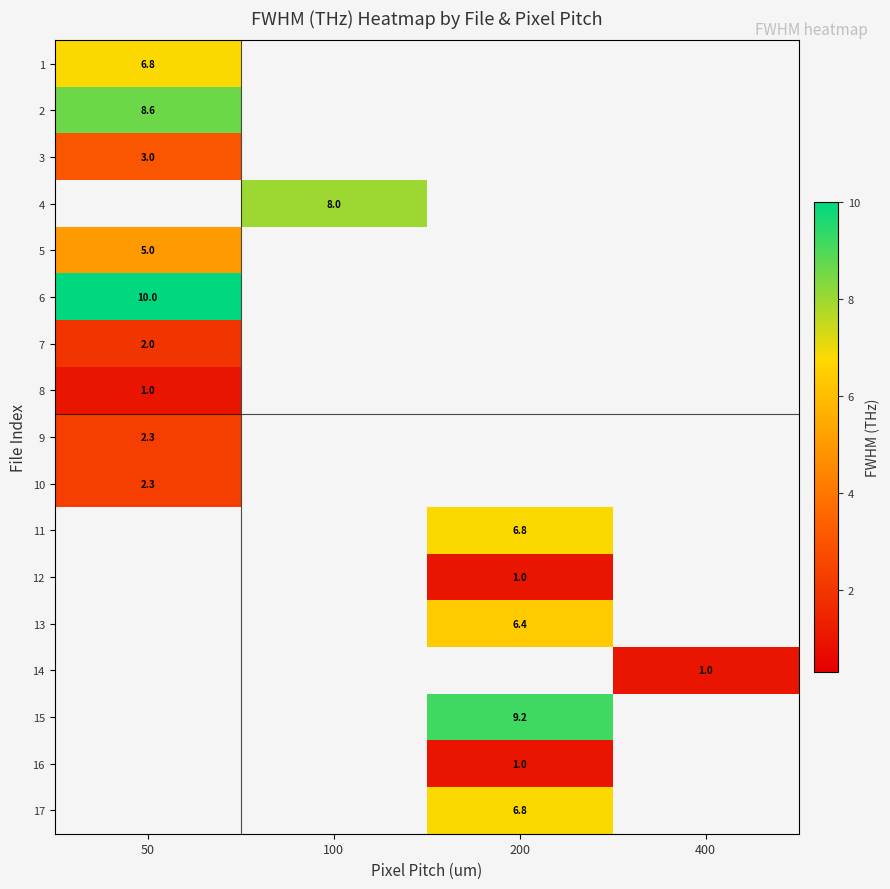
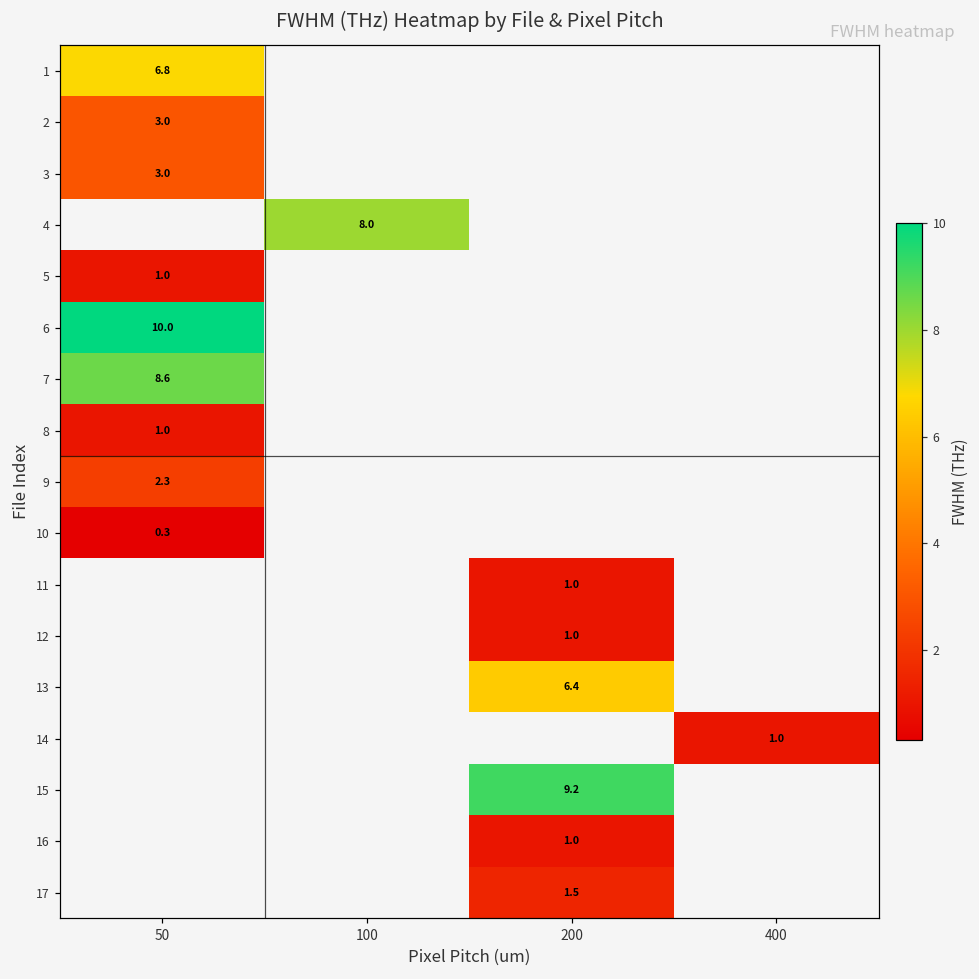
2, 50: 8.6 -> 3.0
5, 50: 5.0 -> 1.0
7, 50: 2.0 -> 8.6
10, 50: 2.3 -> 0.3
11, 200: 6.8 -> 1.0
17, 200: 6.8 -> 1.5
